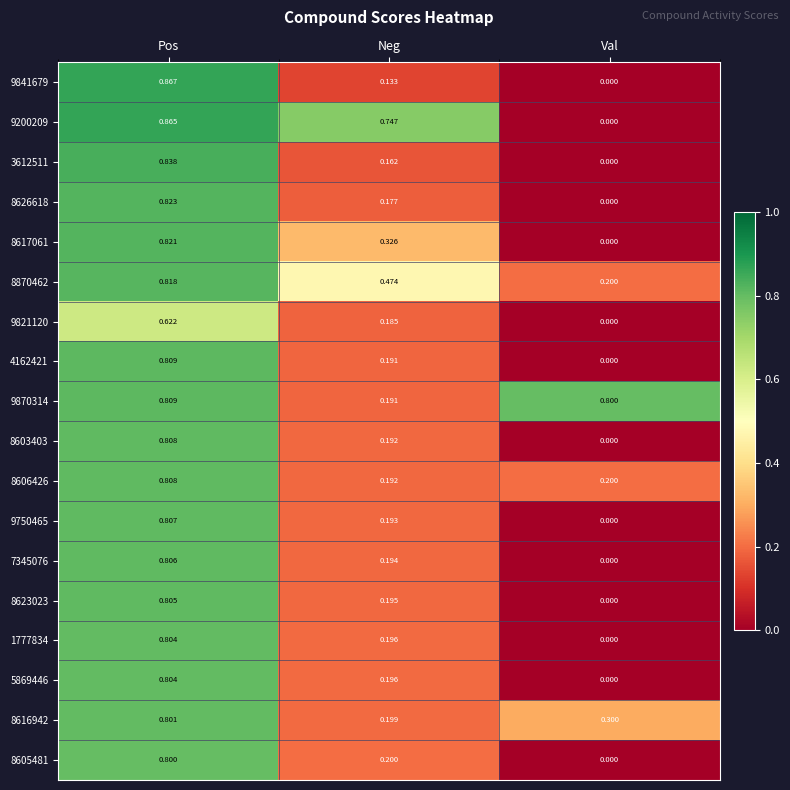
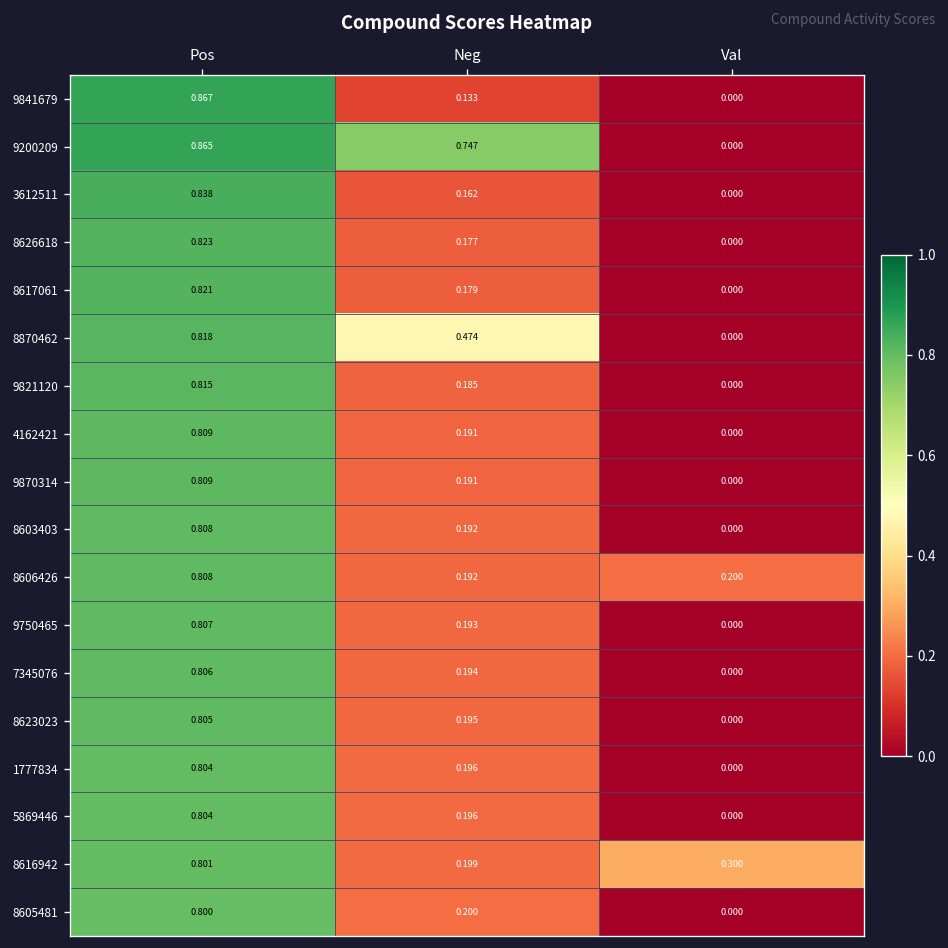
8617061, Neg: 0.326 -> 0.179
8870462, Val: 0.200 -> 0.000
9821120, Pos: 0.622 -> 0.815
9870314, Val: 0.800 -> 0.000
